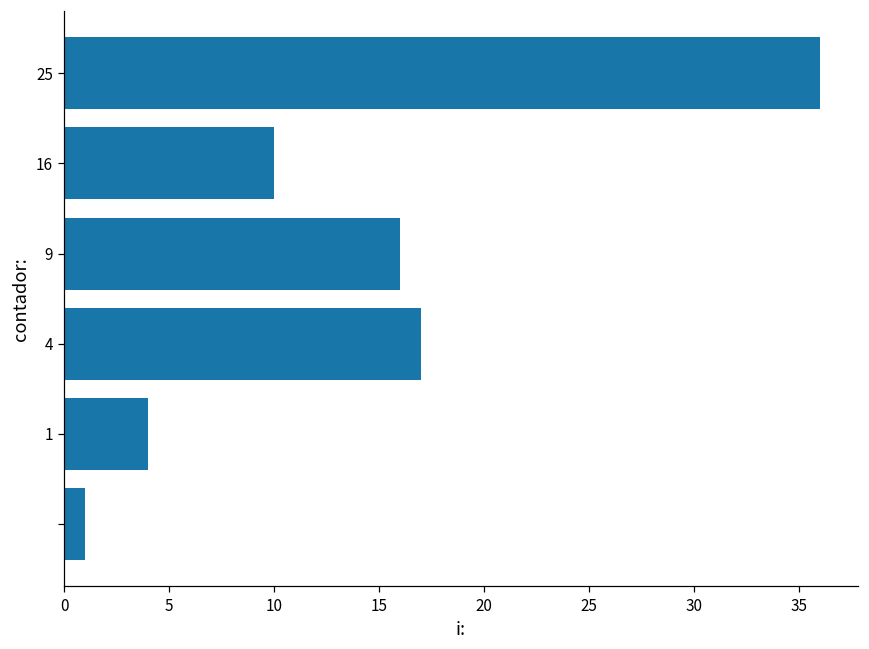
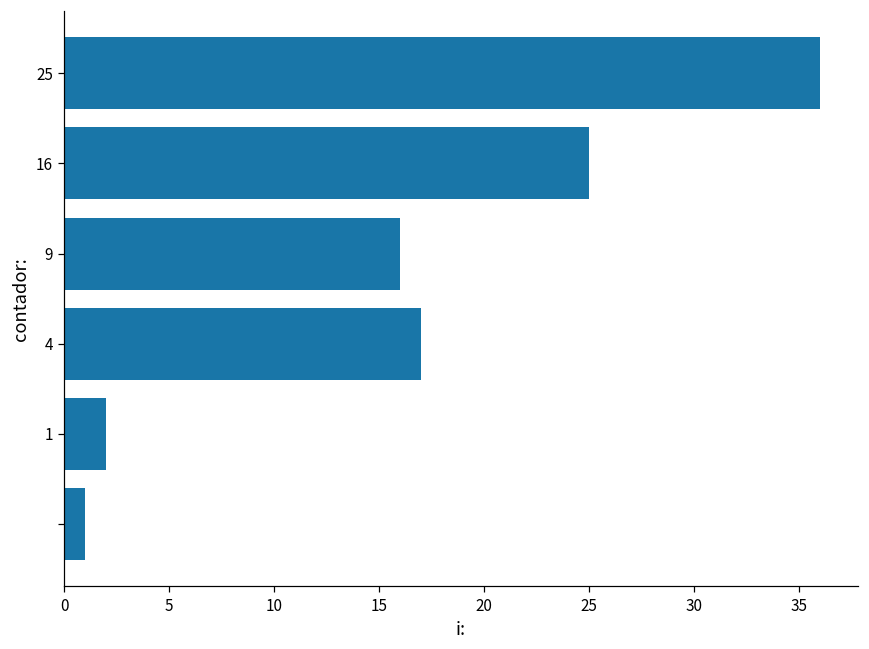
16: 10 -> 25
1: 4 -> 2
